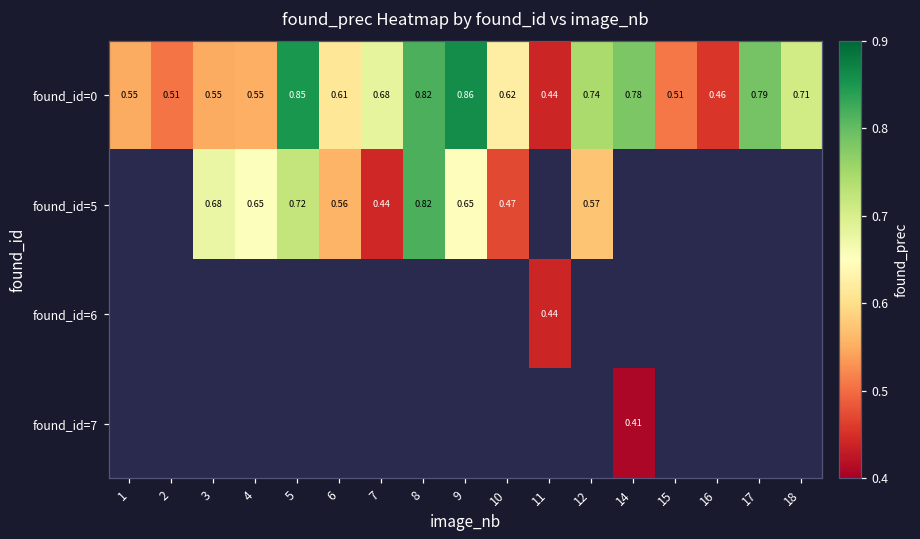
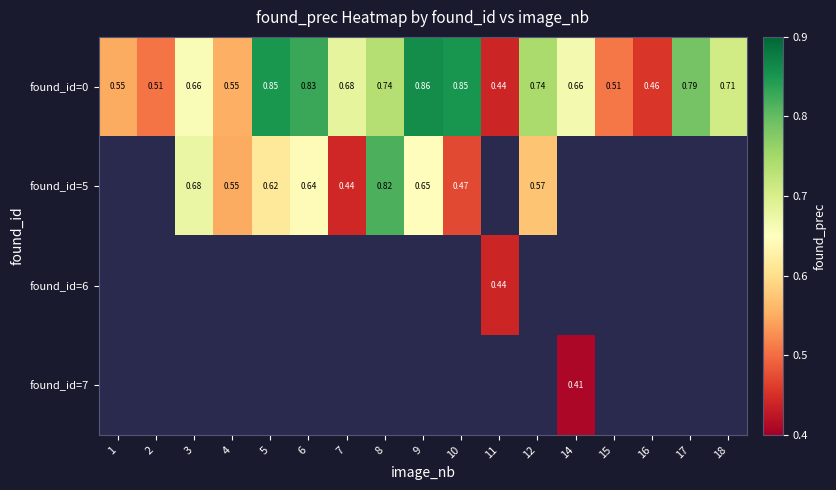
found_id=0, 3: 0.55 -> 0.66
found_id=0, 6: 0.61 -> 0.83
found_id=0, 8: 0.82 -> 0.74
found_id=0, 10: 0.62 -> 0.85
found_id=0, 14: 0.78 -> 0.66
found_id=5, 4: 0.65 -> 0.55
found_id=5, 5: 0.72 -> 0.62
found_id=5, 6: 0.56 -> 0.64
